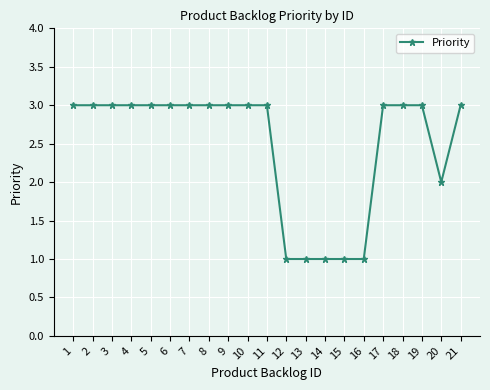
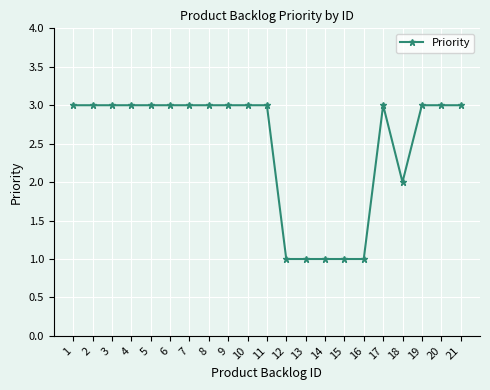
18: 3 -> 2
20: 2 -> 3
